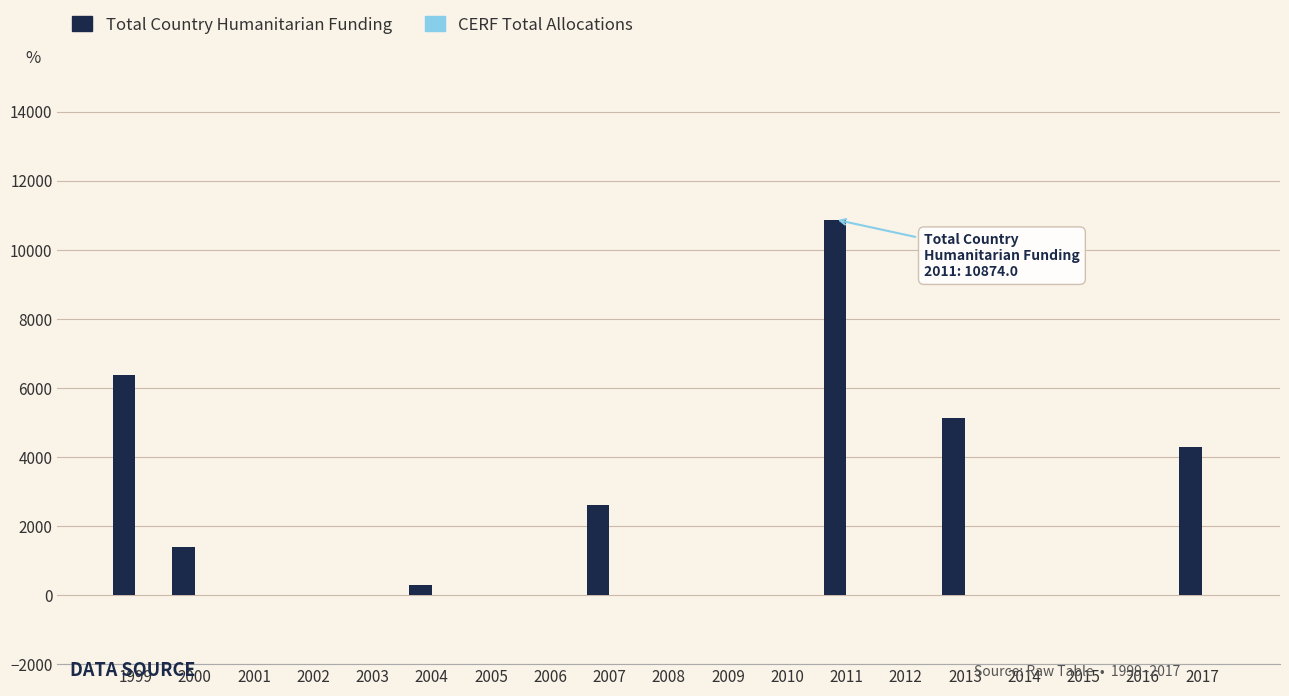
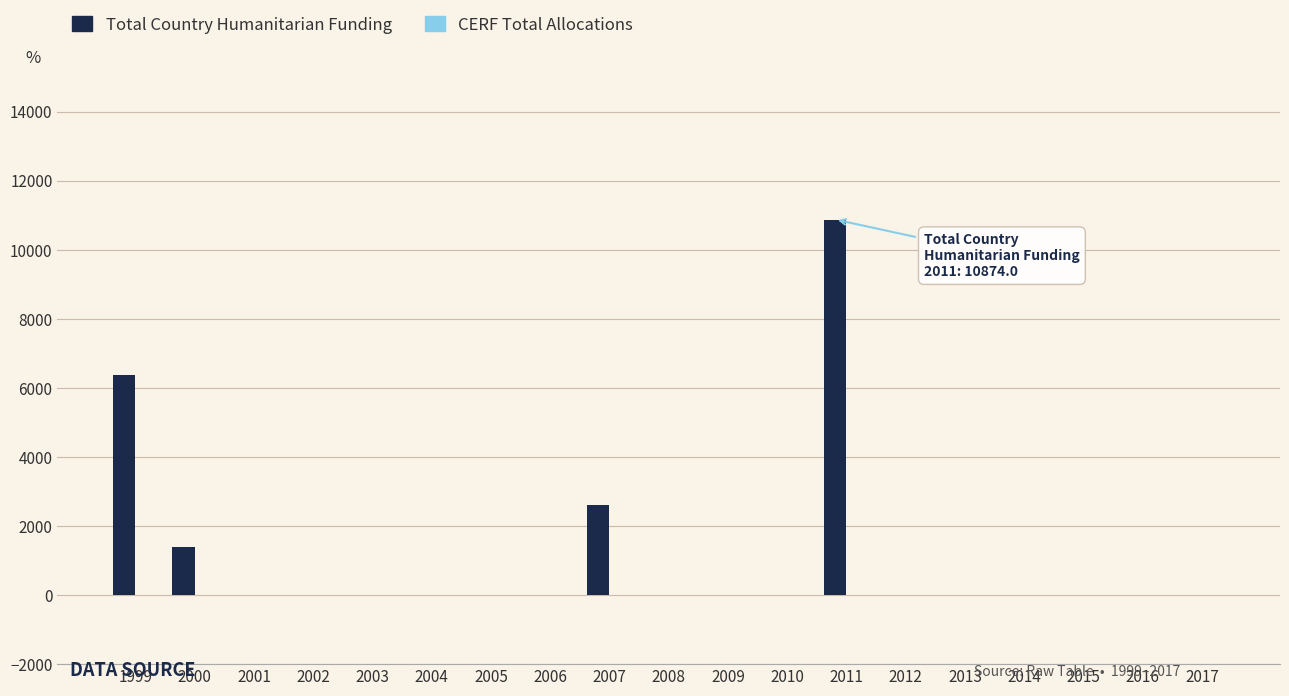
Total Country Humanitarian Funding, 2004: 300 -> 0
Total Country Humanitarian Funding, 2013: 5100 -> 0
Total Country Humanitarian Funding, 2017: 4300 -> 0
